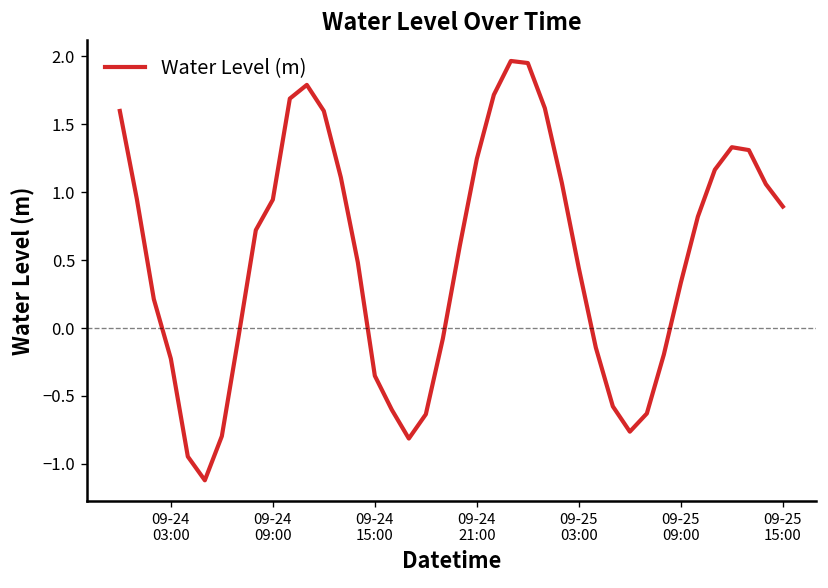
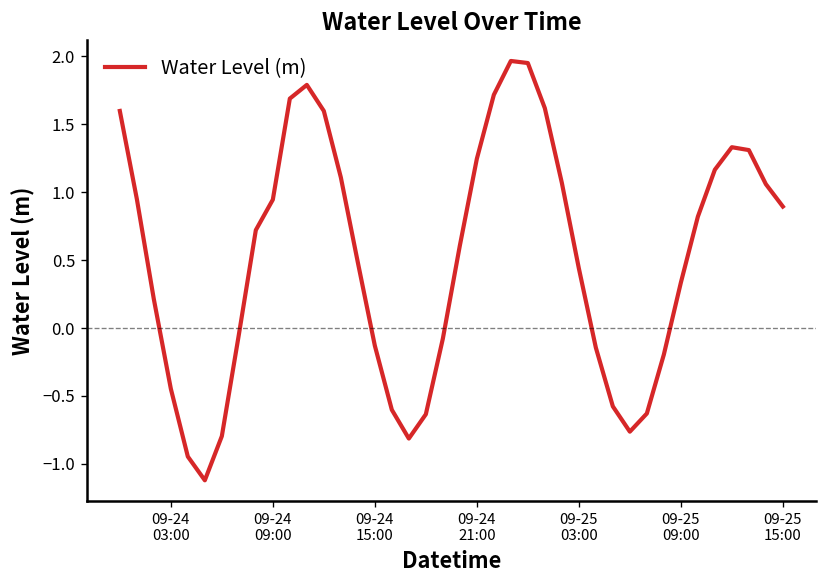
09-24 03:00: -0.23 -> -0.45
09-24 15:00: -0.35 -> -0.13
